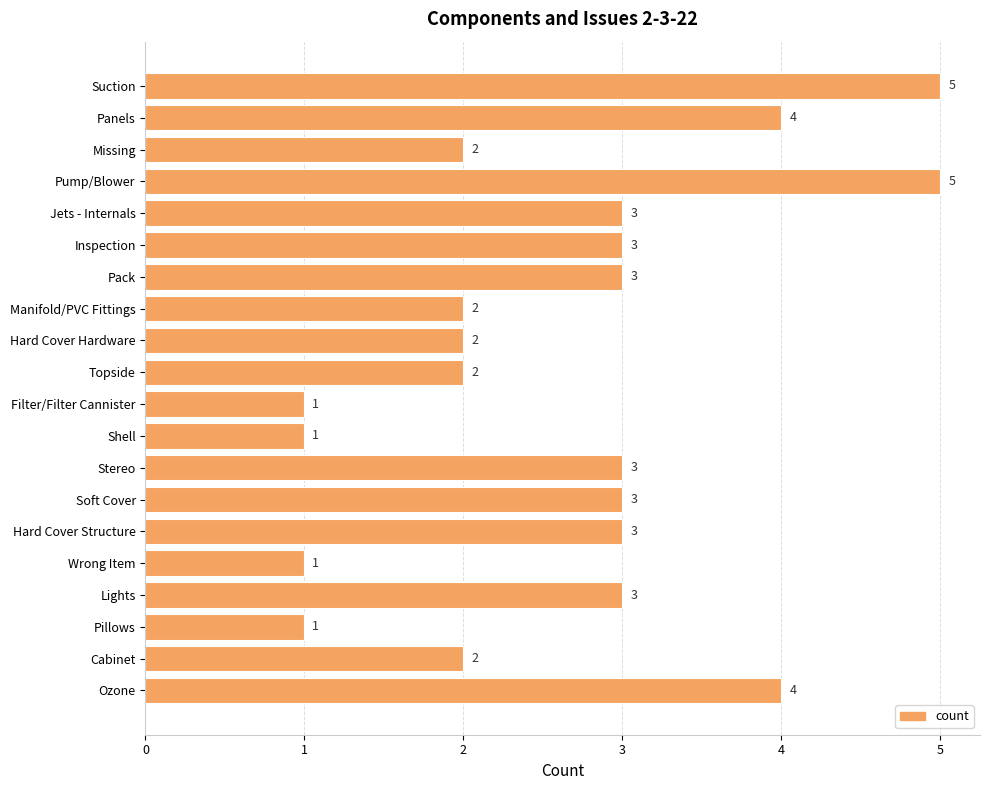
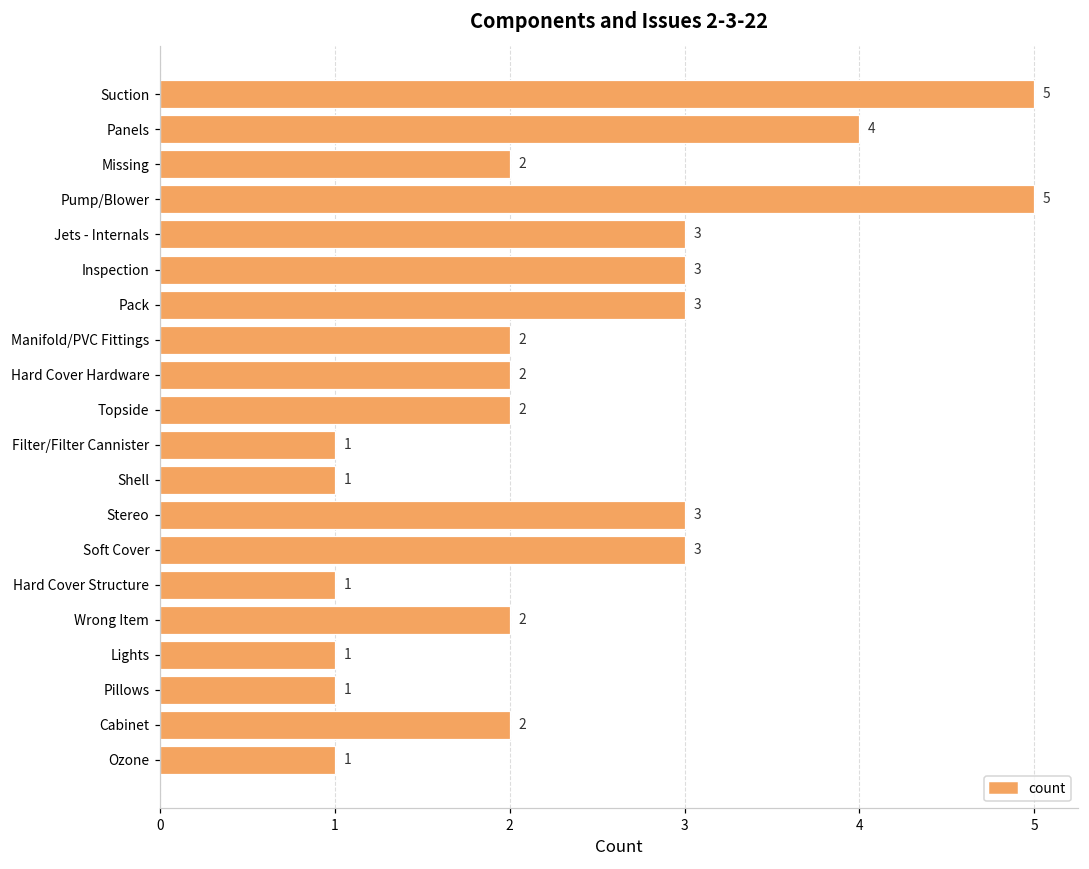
Hard Cover Structure: 3 -> 1
Wrong Item: 1 -> 2
Lights: 3 -> 1
Ozone: 4 -> 1
